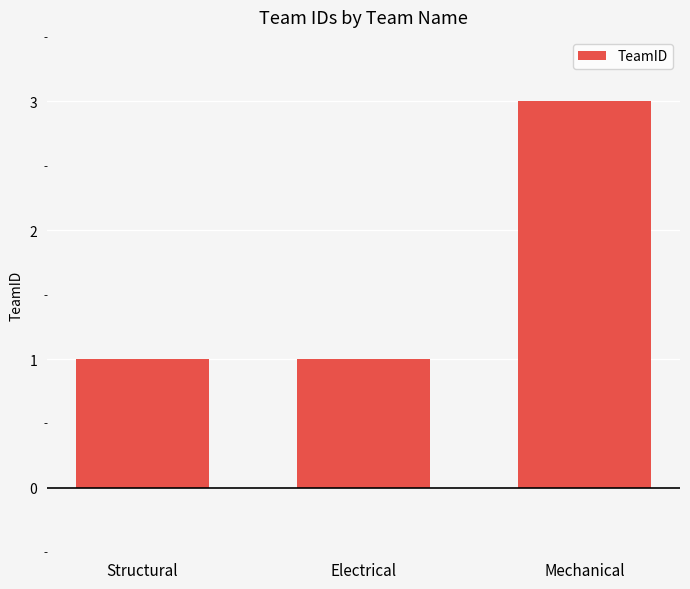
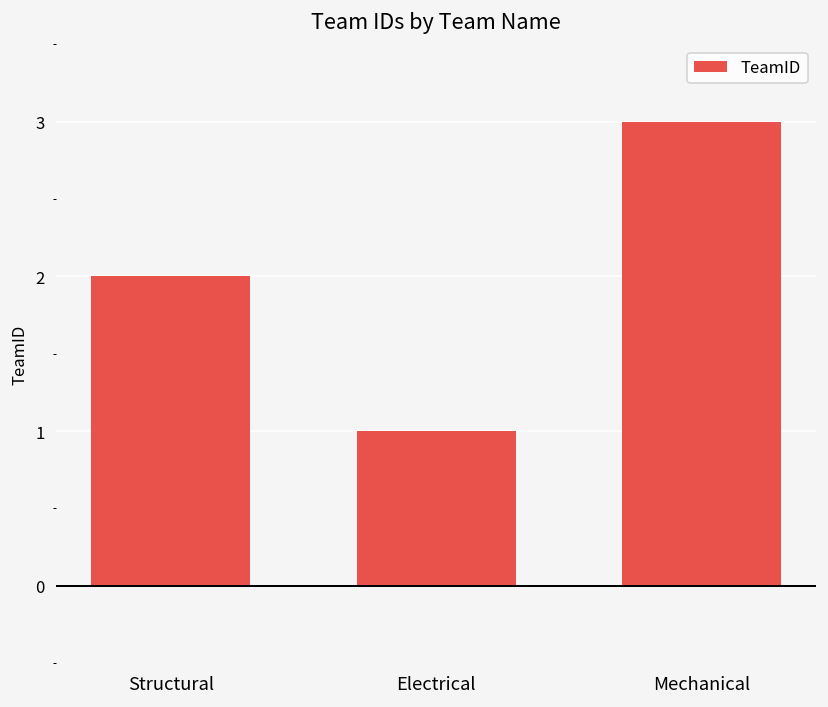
Structural: 1 -> 2
